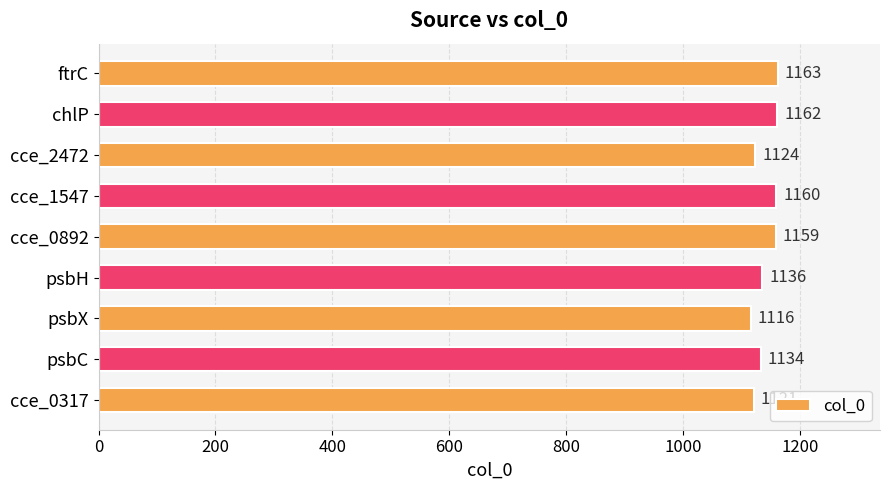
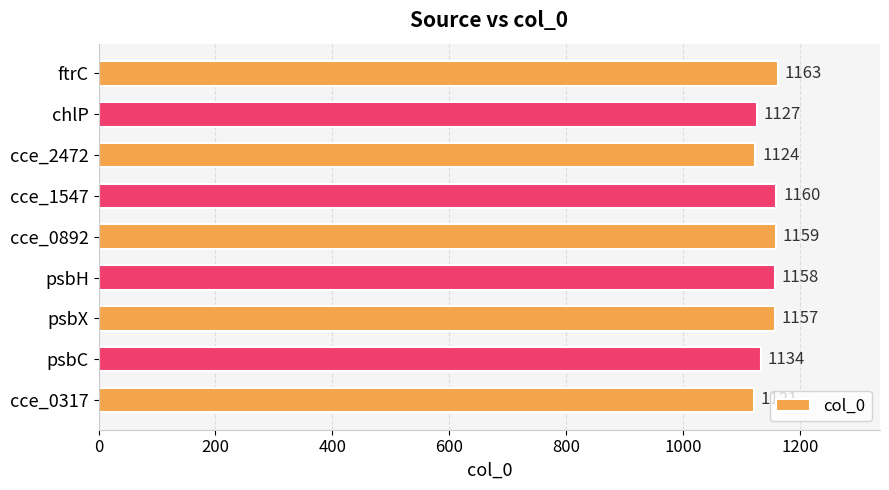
chlP: 1162 -> 1127
psbH: 1136 -> 1158
psbX: 1116 -> 1157
